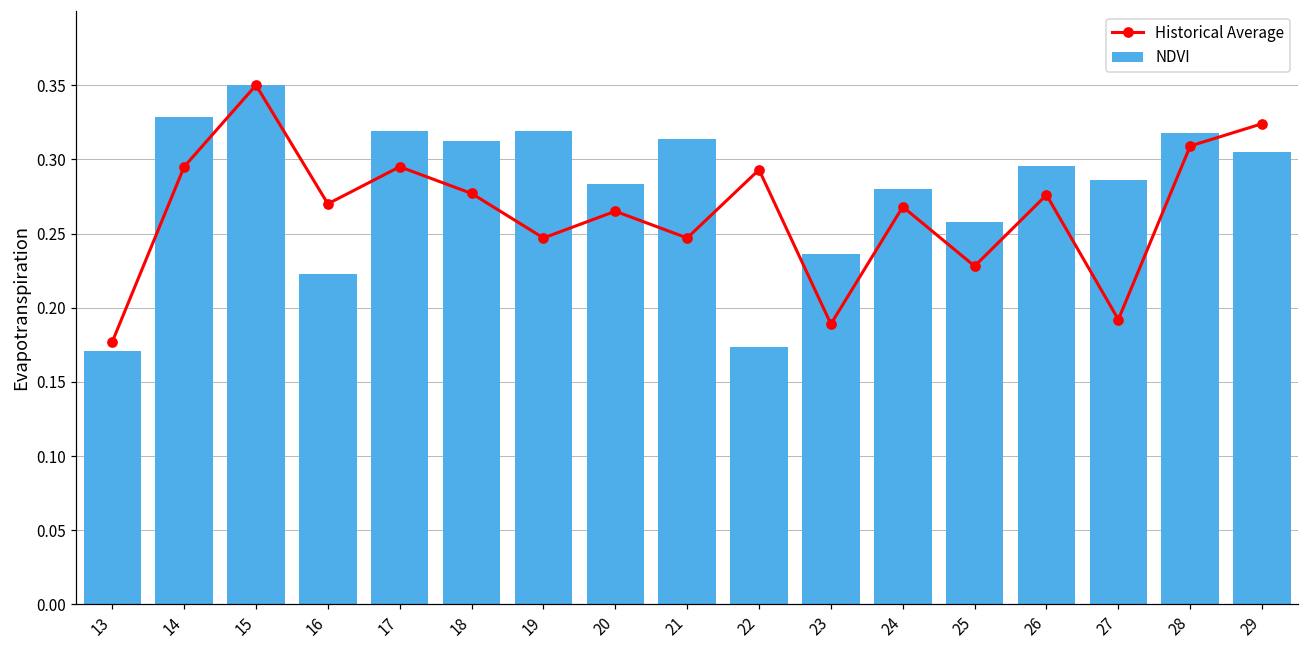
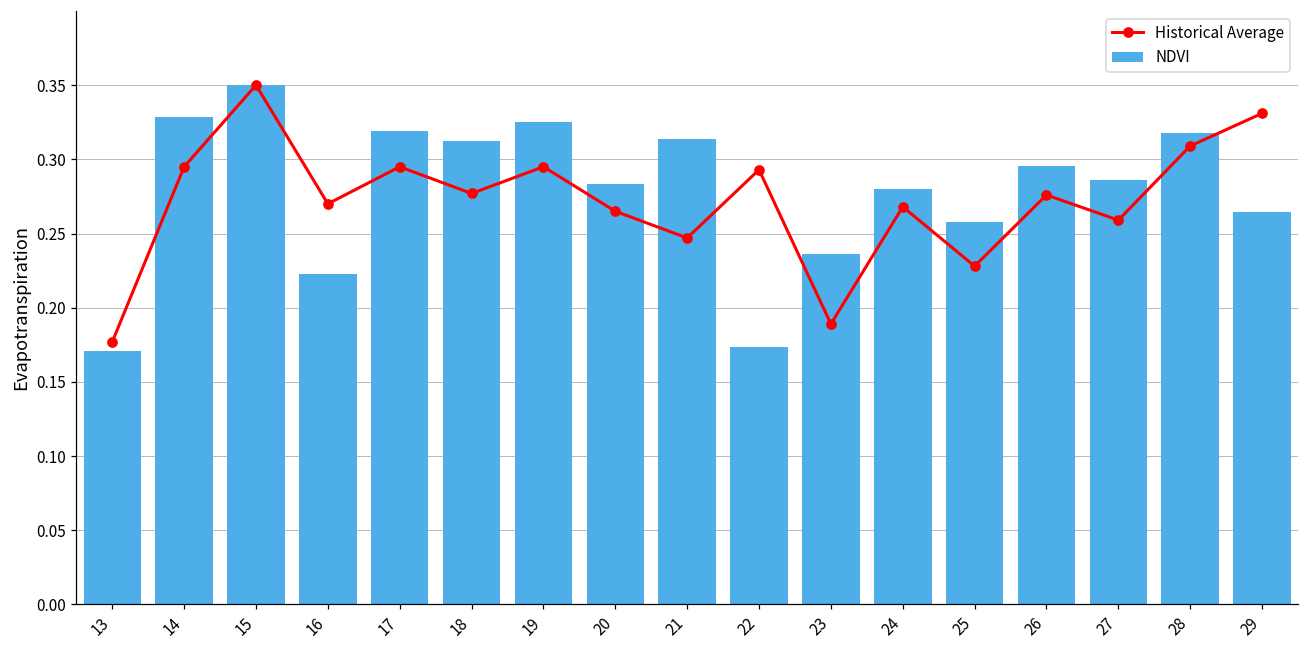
Historical Average, 19: 0.247 -> 0.295
NDVI, 19: 0.319 -> 0.325
Historical Average, 27: 0.192 -> 0.259
Historical Average, 29: 0.324 -> 0.331
NDVI, 29: 0.305 -> 0.265
